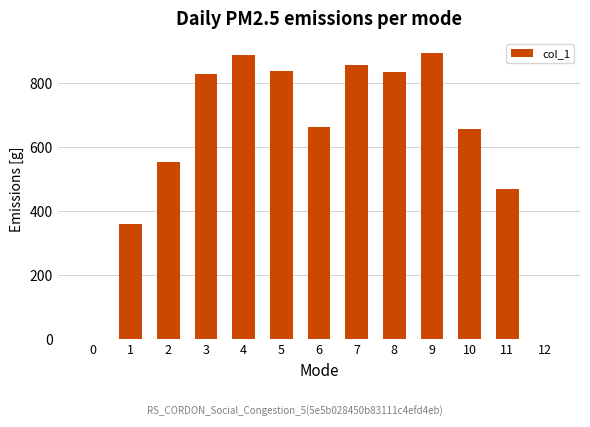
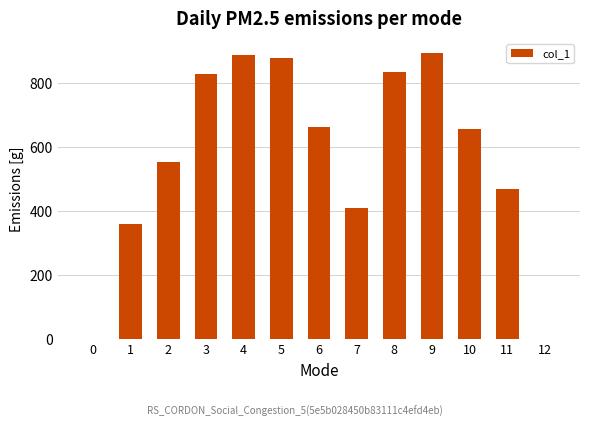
5: 840 -> 880
7: 860 -> 410
